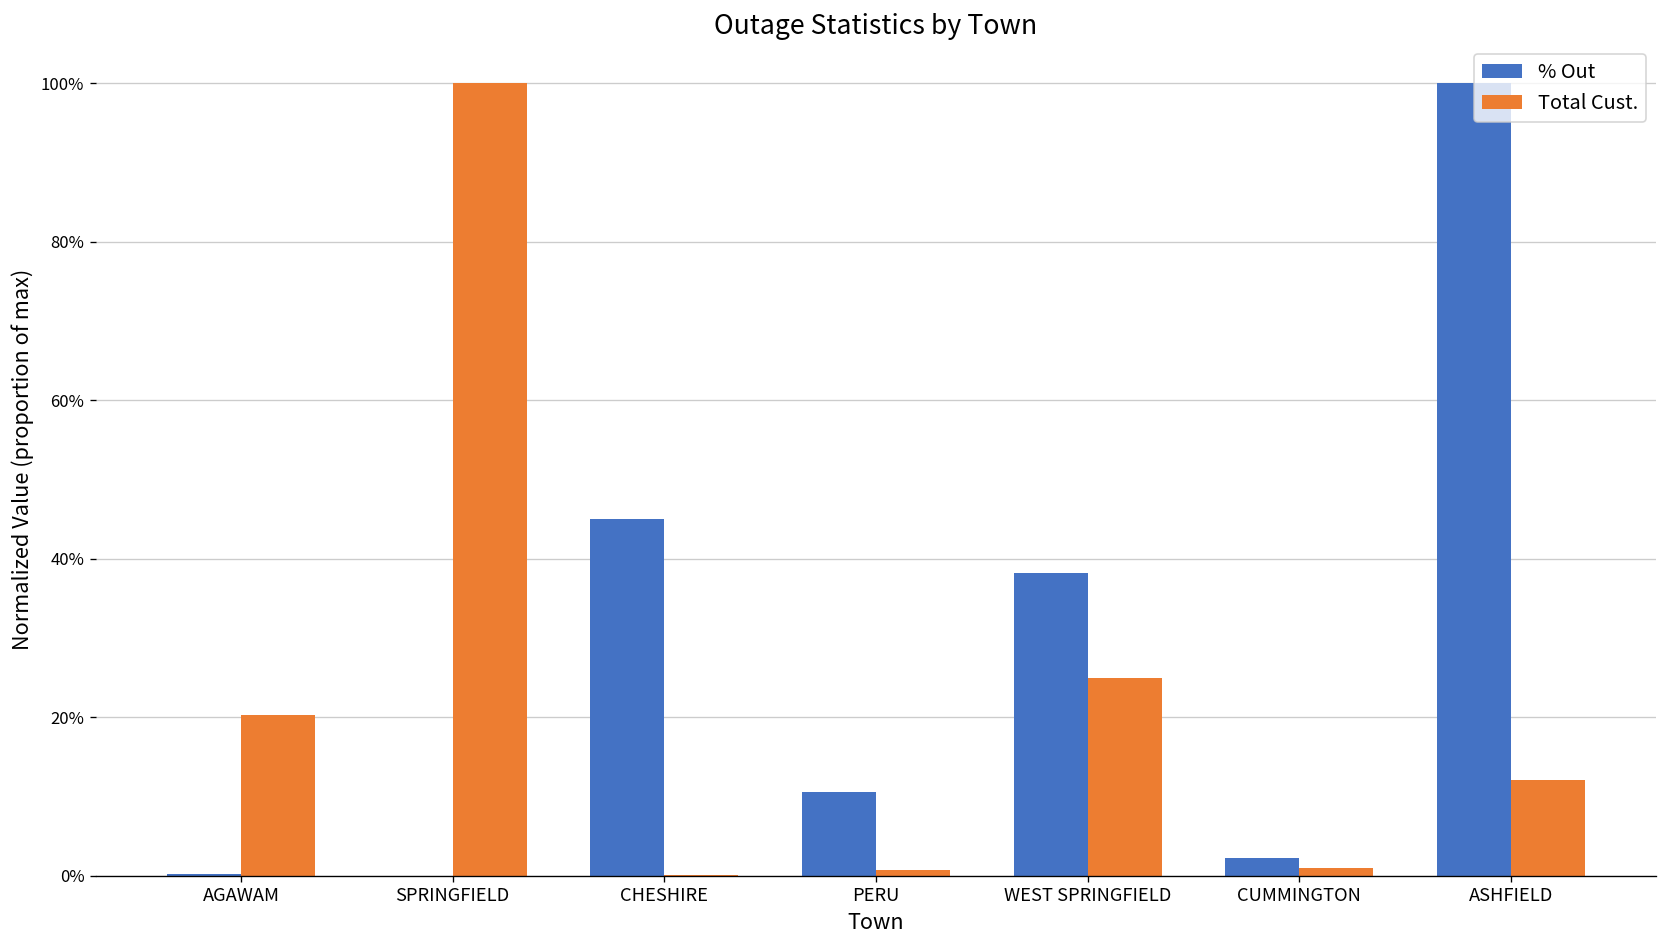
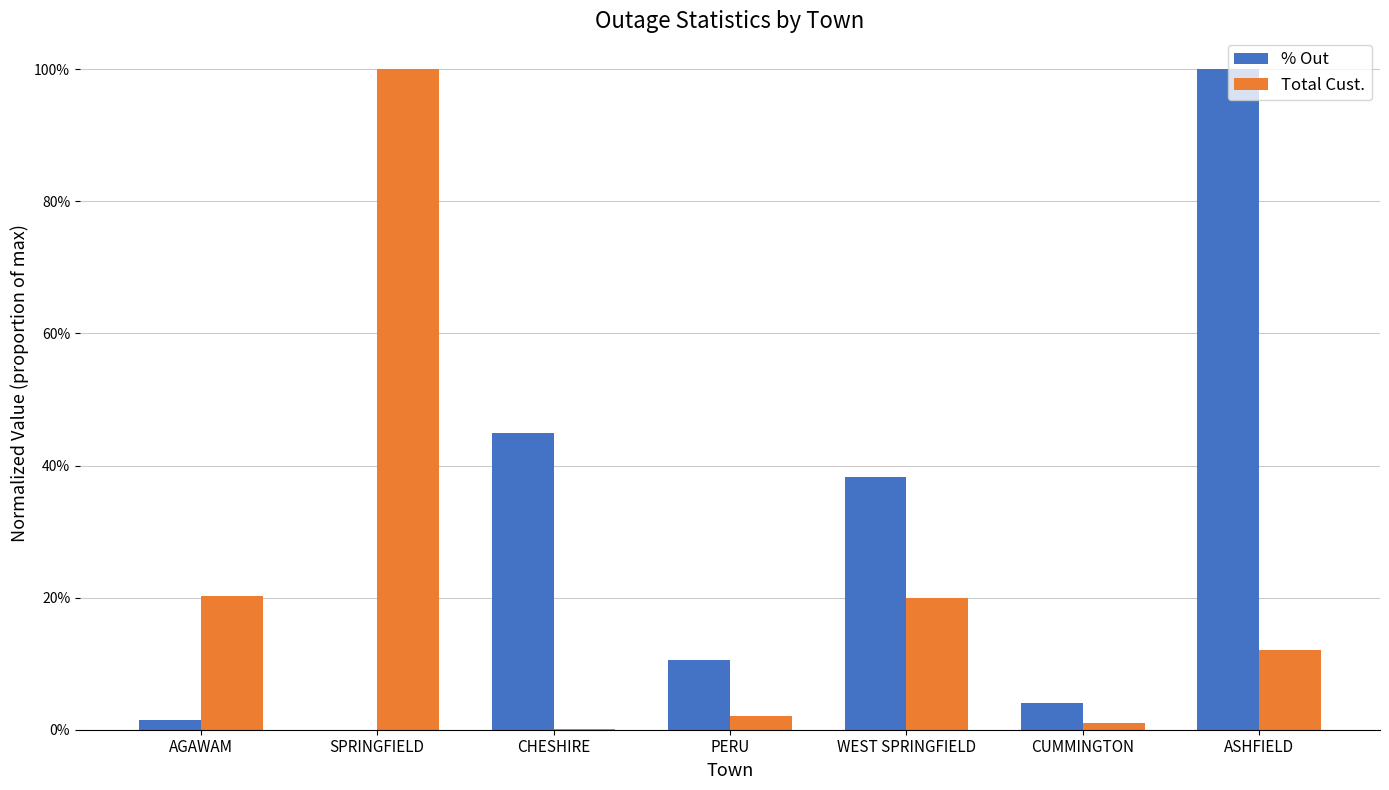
% Out, AGAWAM: 0% -> 2%
Total Cust., PERU: 1% -> 2%
Total Cust., WEST SPRINGFIELD: 25% -> 20%
% Out, CUMMINGTON: 2% -> 4%
